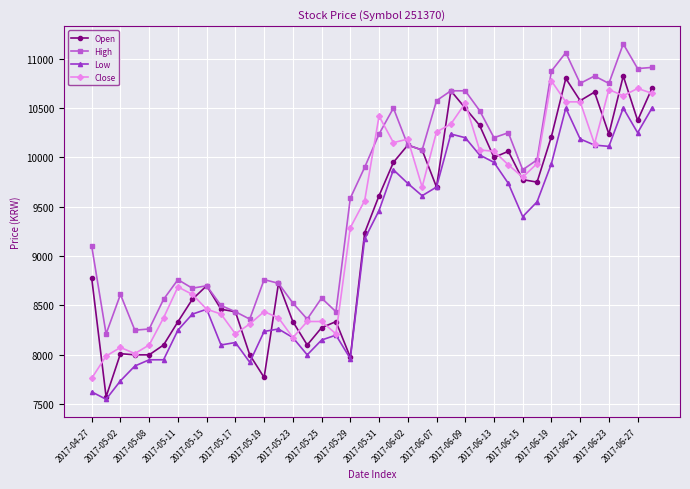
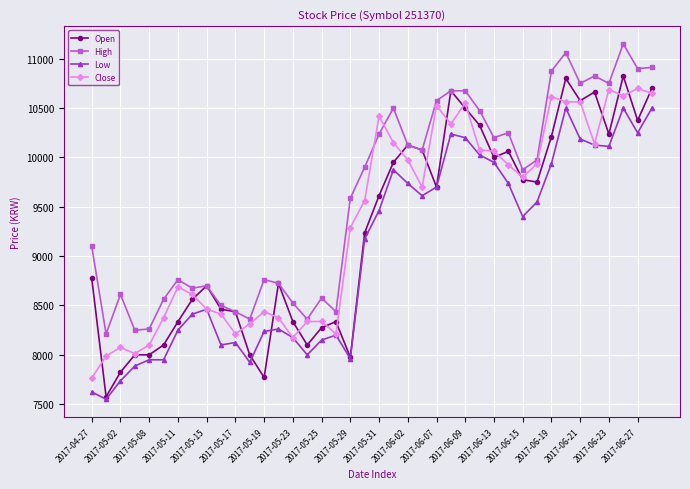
Open, 2017-05-02: 8000 -> 7800
Close, 2017-06-02: 10200 -> 10000
Close, 2017-06-07: 10300 -> 10500
Close, 2017-06-19: 10800 -> 10600
